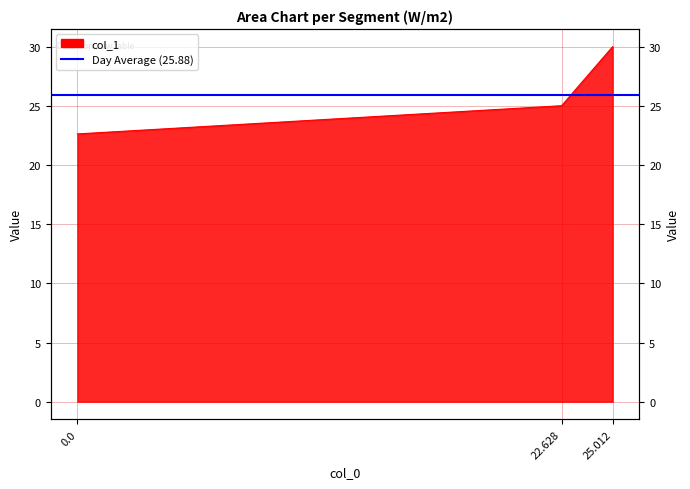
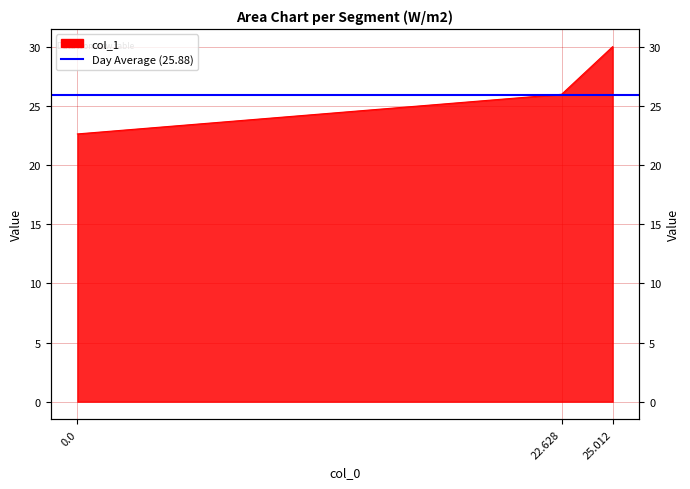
22.628: 25.0 -> 26.0
